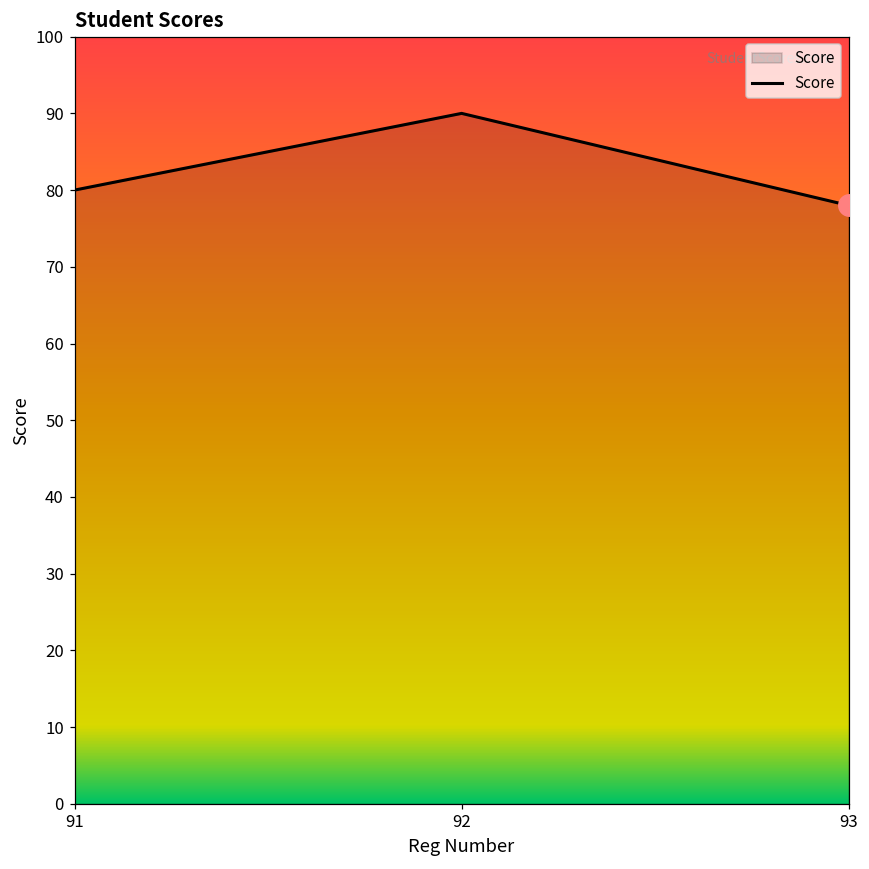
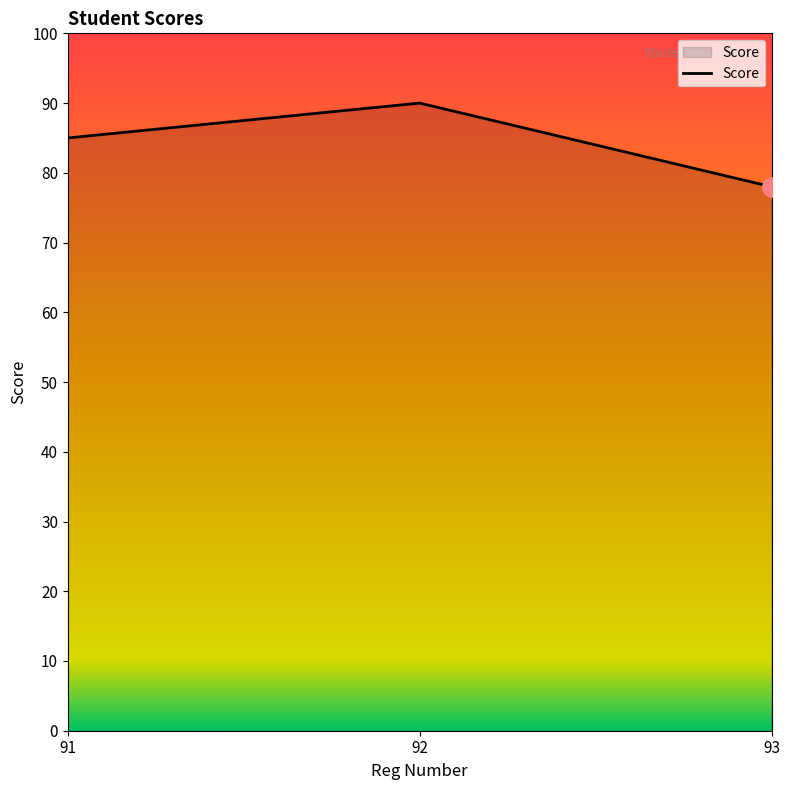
Score, 91: 80 -> 85
